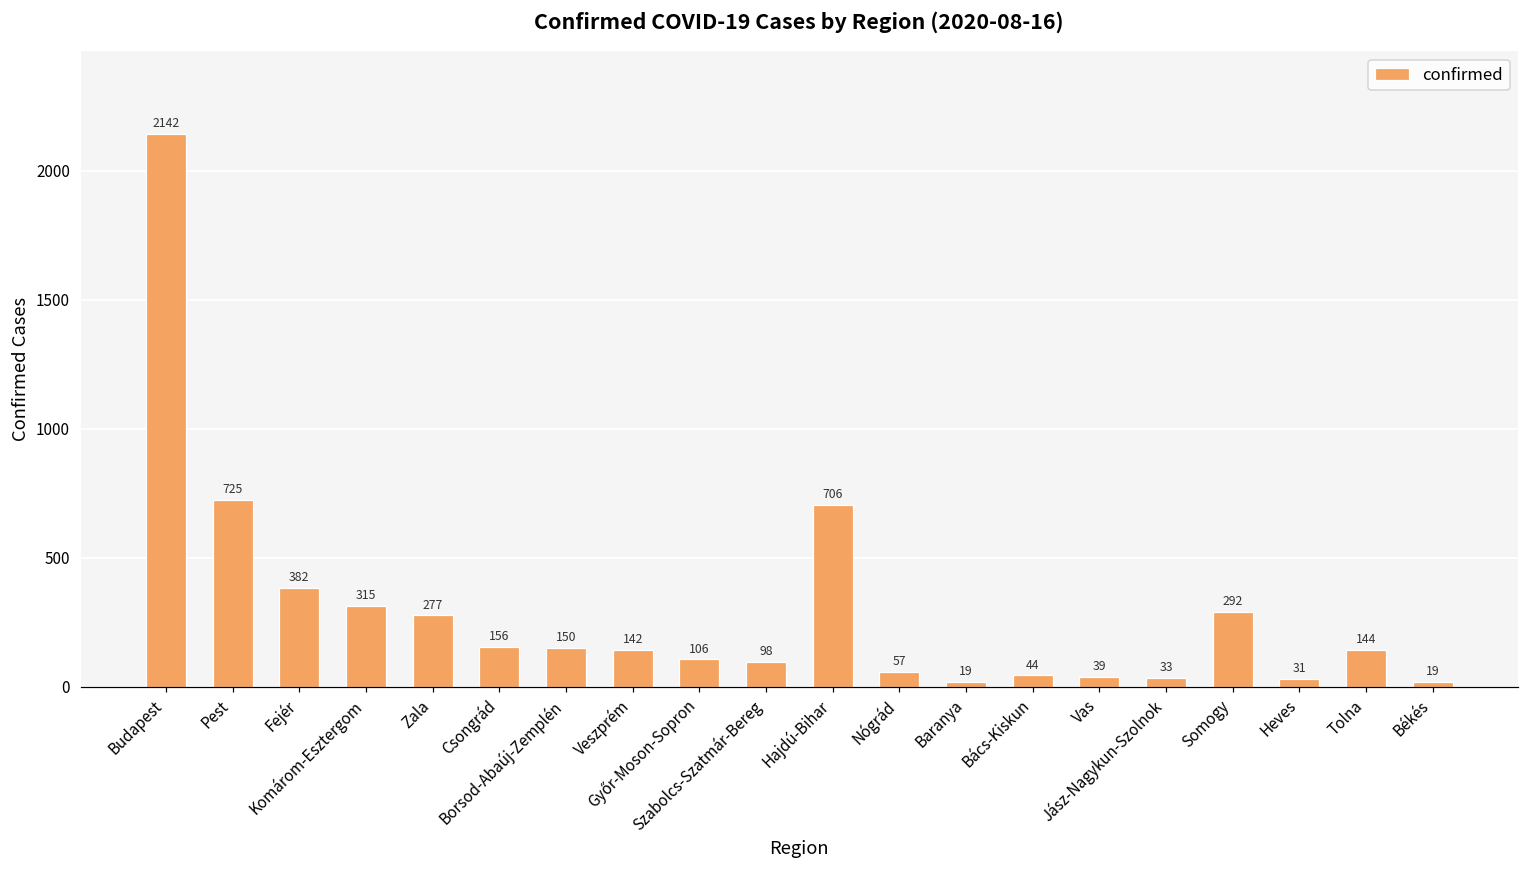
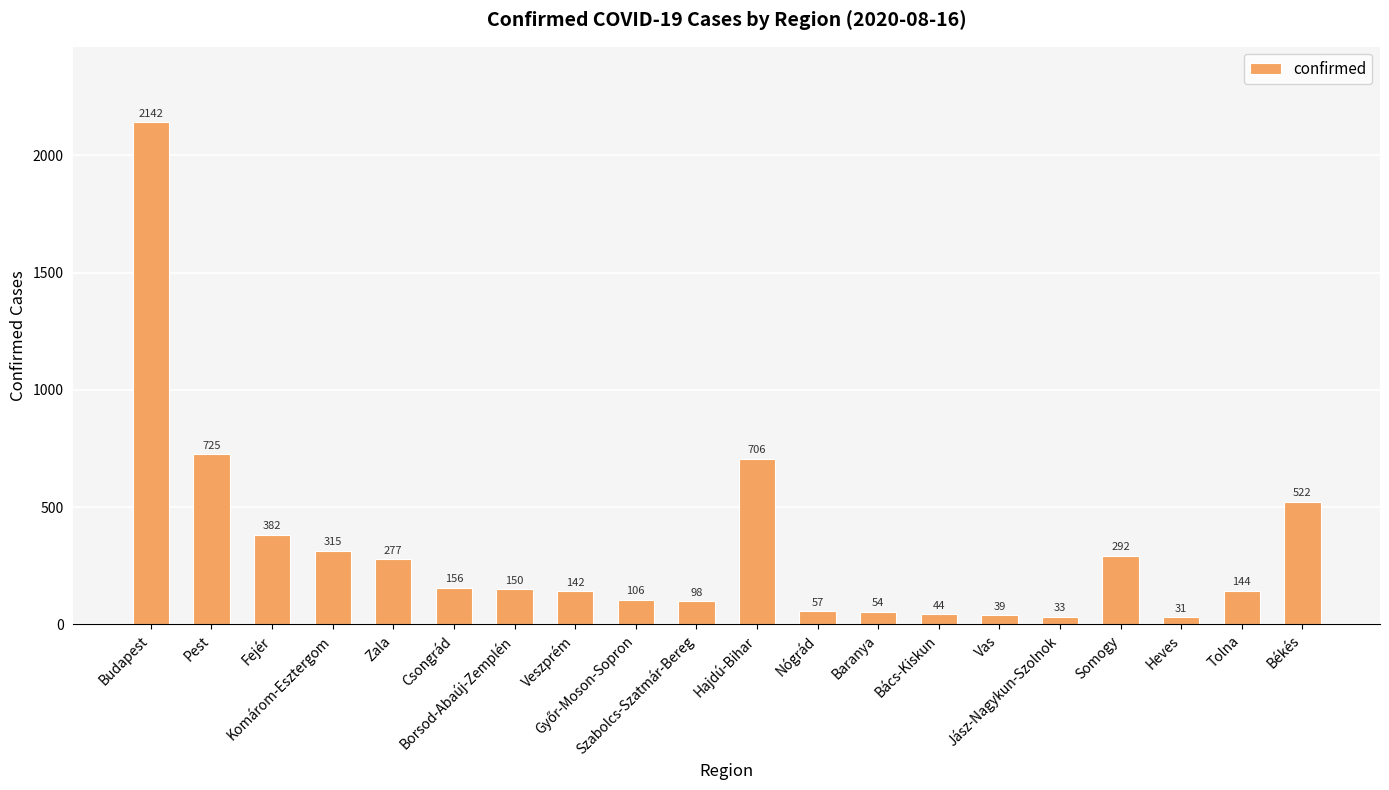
Baranya: 19 -> 54
Békés: 19 -> 522
